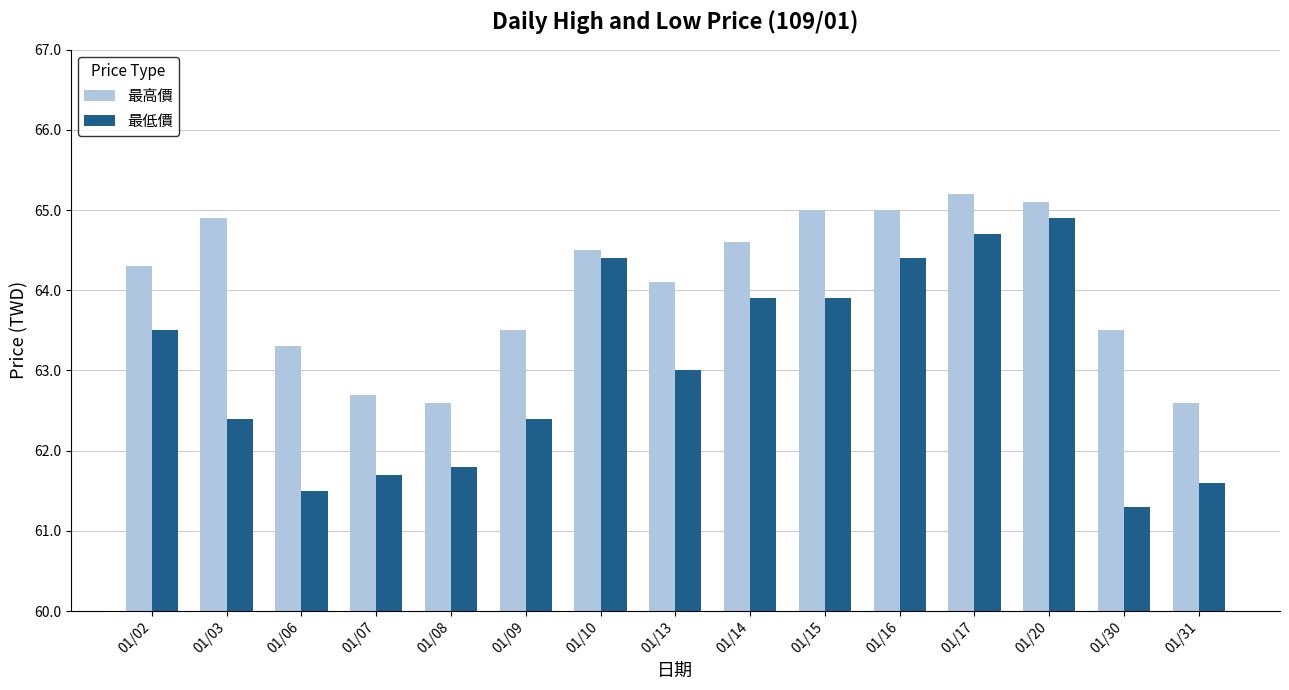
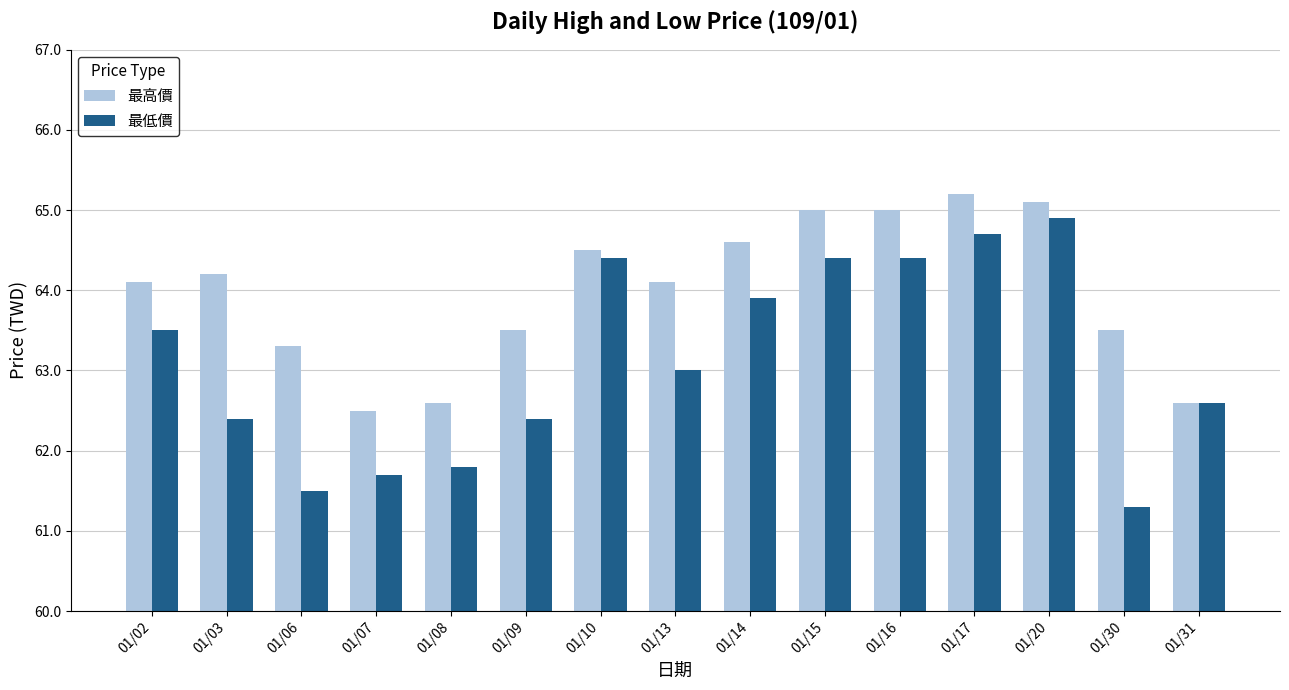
最高價, 01/02: 64.3 -> 64.1
最高價, 01/03: 64.9 -> 64.2
最高價, 01/07: 62.7 -> 62.5
最低價, 01/15: 63.9 -> 64.4
最低價, 01/31: 61.6 -> 62.6
